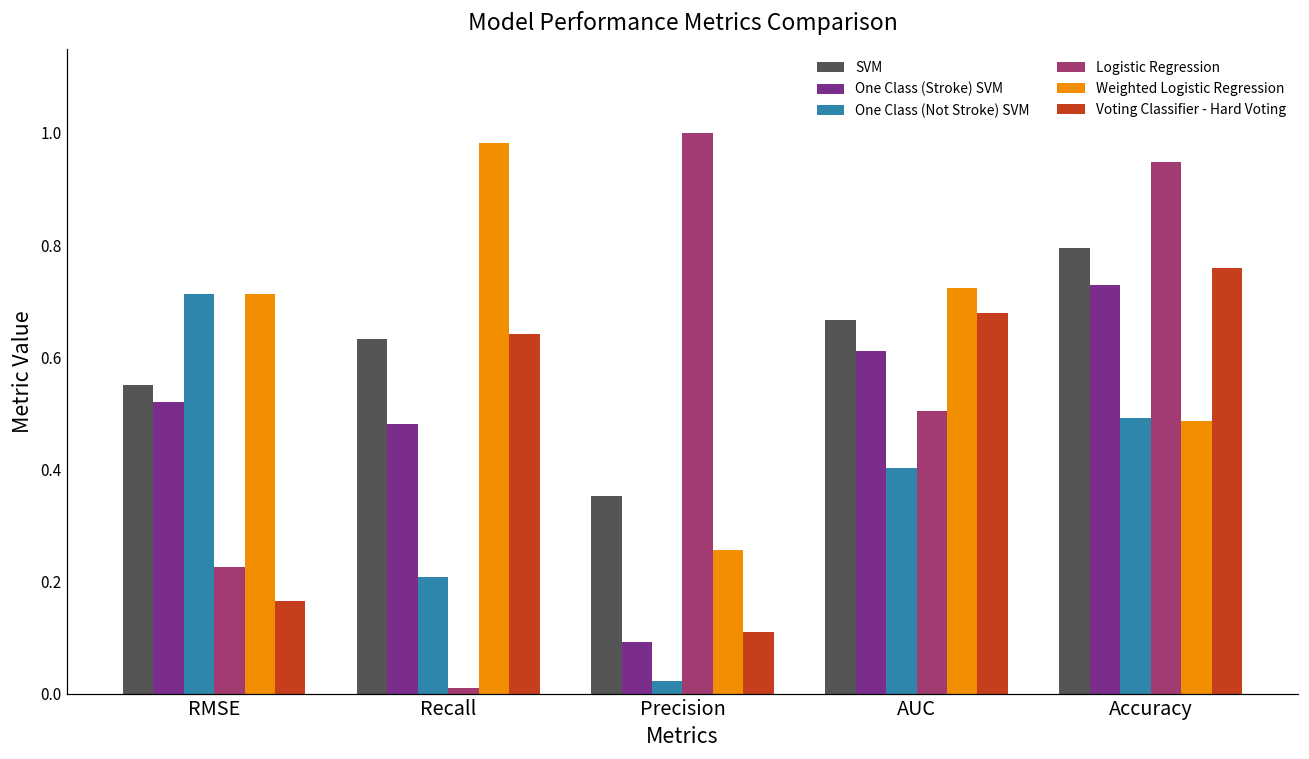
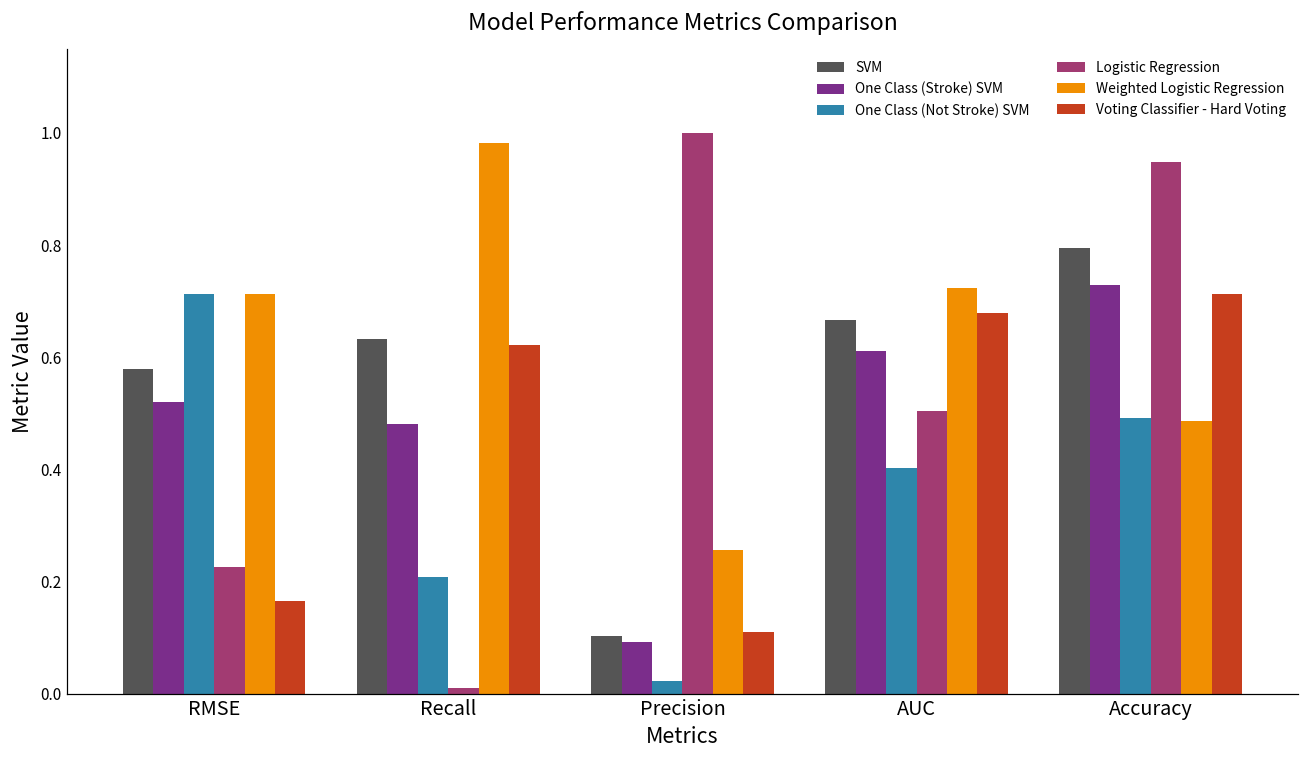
SVM, RMSE: 0.55 -> 0.58
Voting Classifier - Hard Voting, Recall: 0.64 -> 0.62
SVM, Precision: 0.35 -> 0.10
Voting Classifier - Hard Voting, Accuracy: 0.76 -> 0.71
